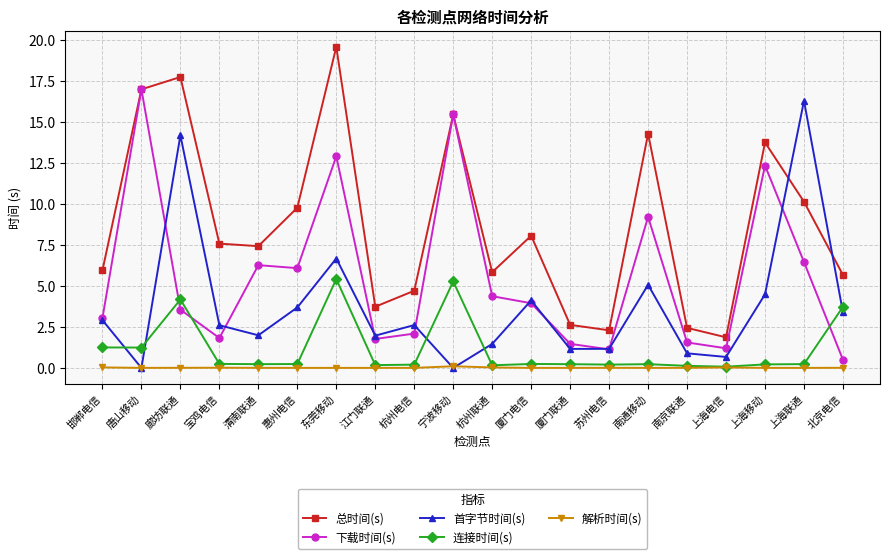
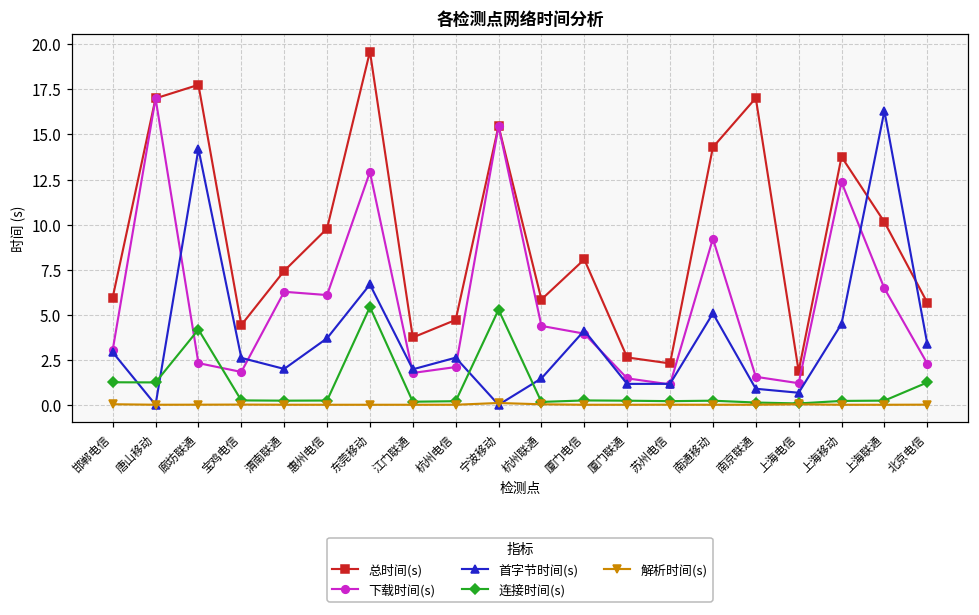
下载时间(s), 廊坊联通: 3.6 -> 2.3
总时间(s), 宝鸡电信: 7.6 -> 4.4
总时间(s), 南京联通: 2.4 -> 17.0
下载时间(s), 北京电信: 0.5 -> 2.3
连接时间(s), 北京电信: 3.7 -> 1.2
